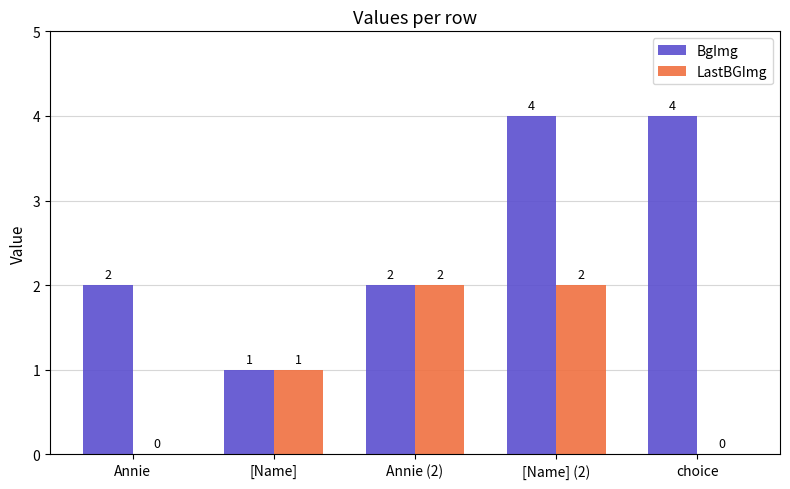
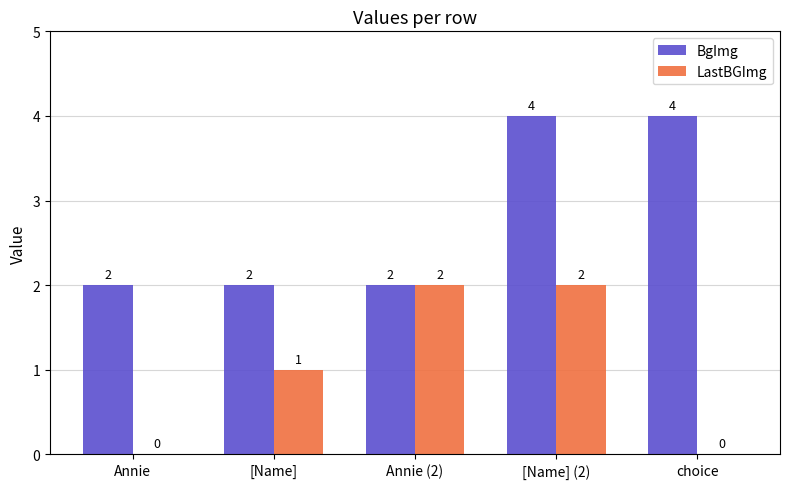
BgImg, [Name]: 1 -> 2
